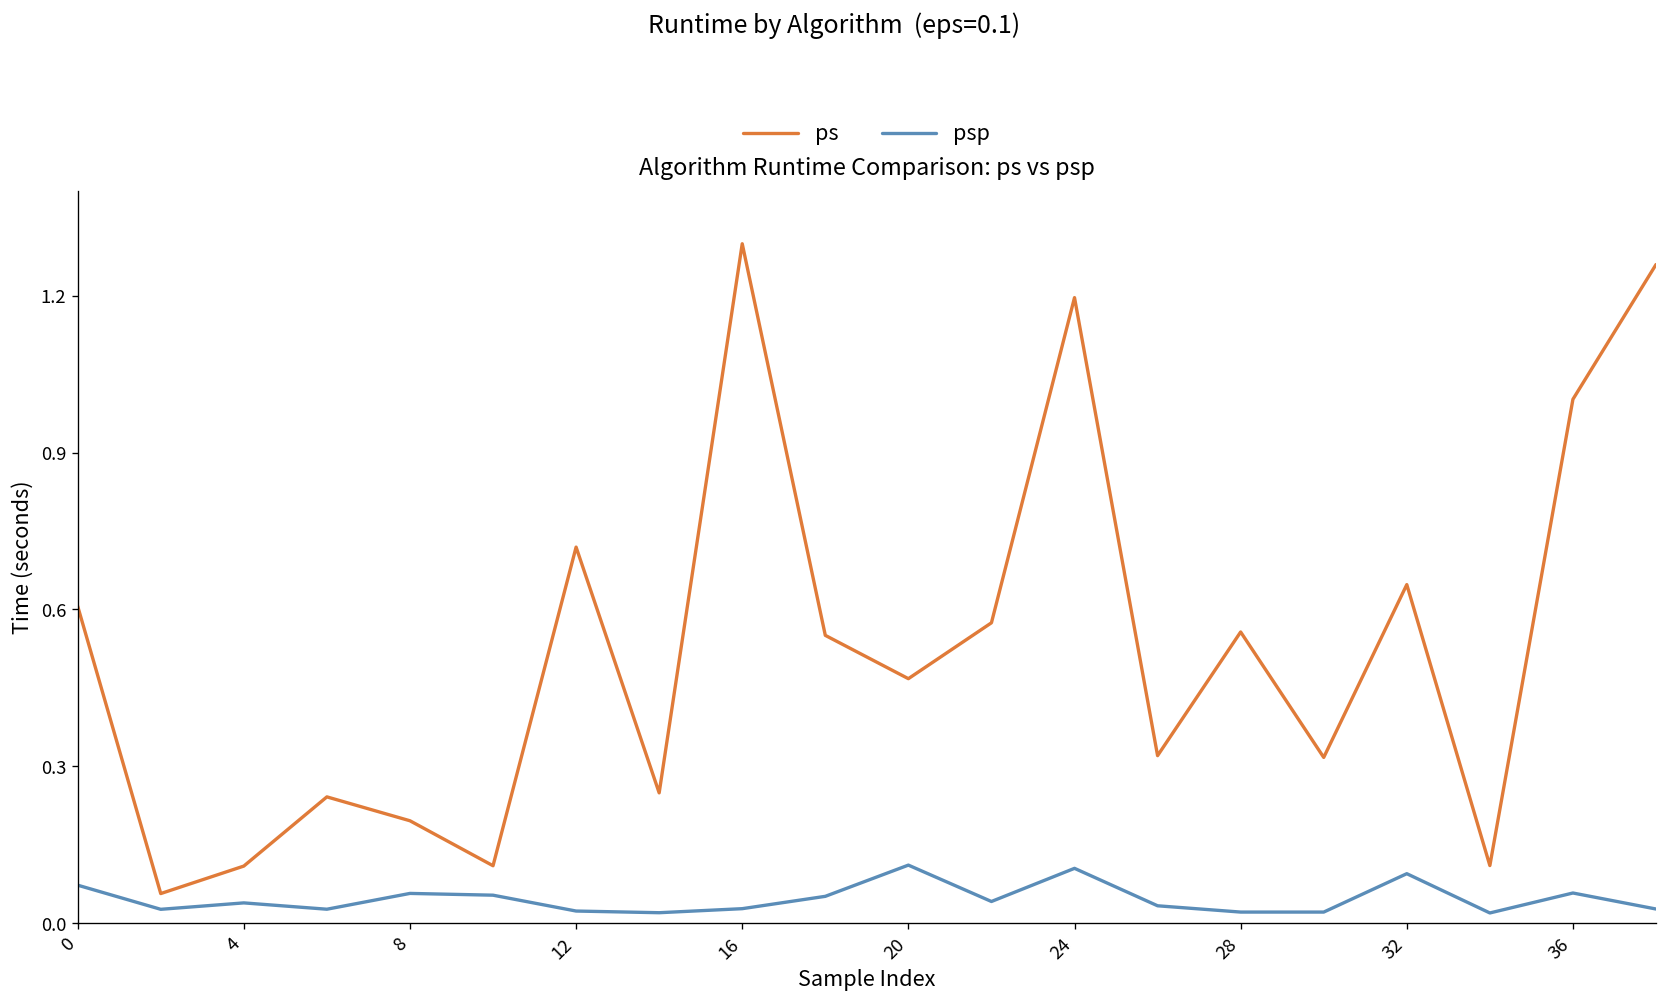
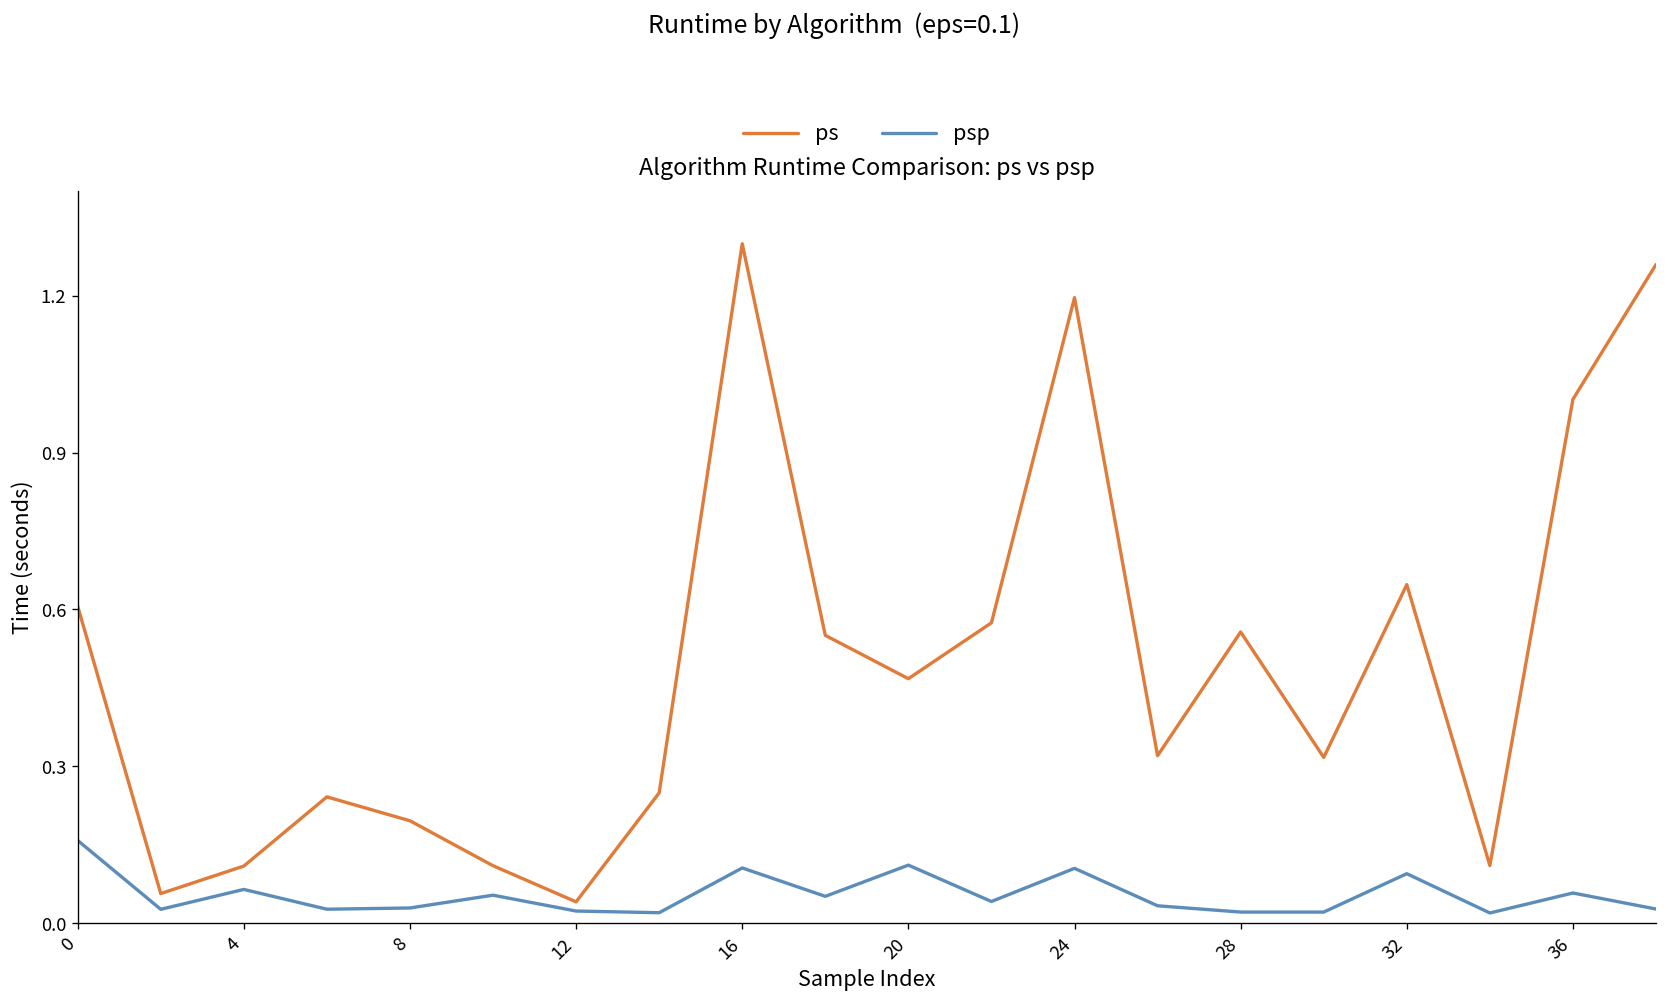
psp, 0: 0.07 -> 0.16
psp, 4: 0.04 -> 0.06
psp, 8: 0.06 -> 0.03
ps, 12: 0.72 -> 0.04
psp, 16: 0.03 -> 0.11
